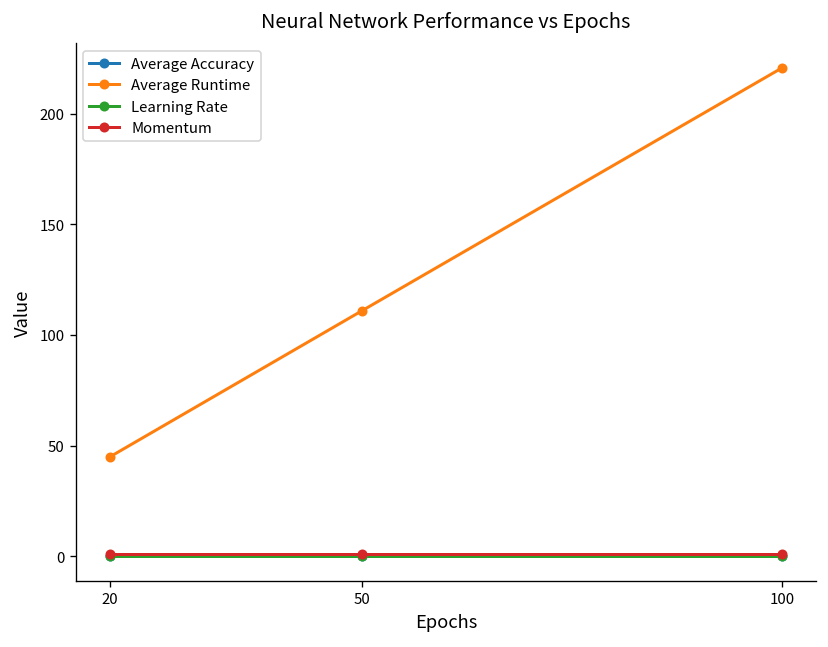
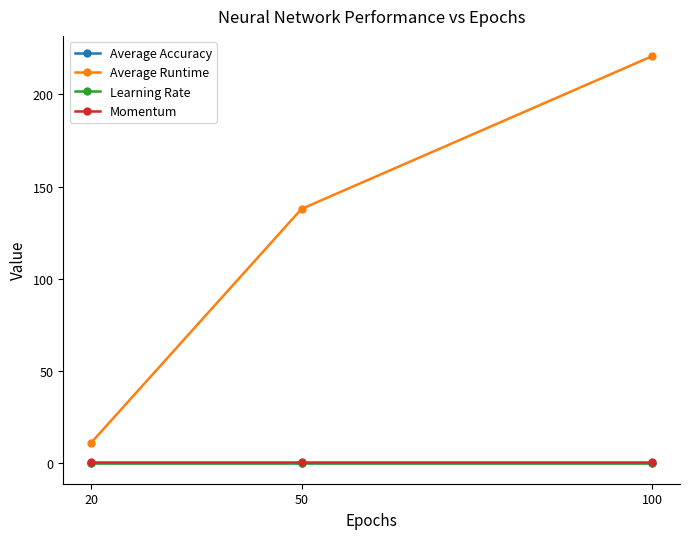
Average Runtime, 20: 45 -> 11
Average Runtime, 50: 111 -> 138
